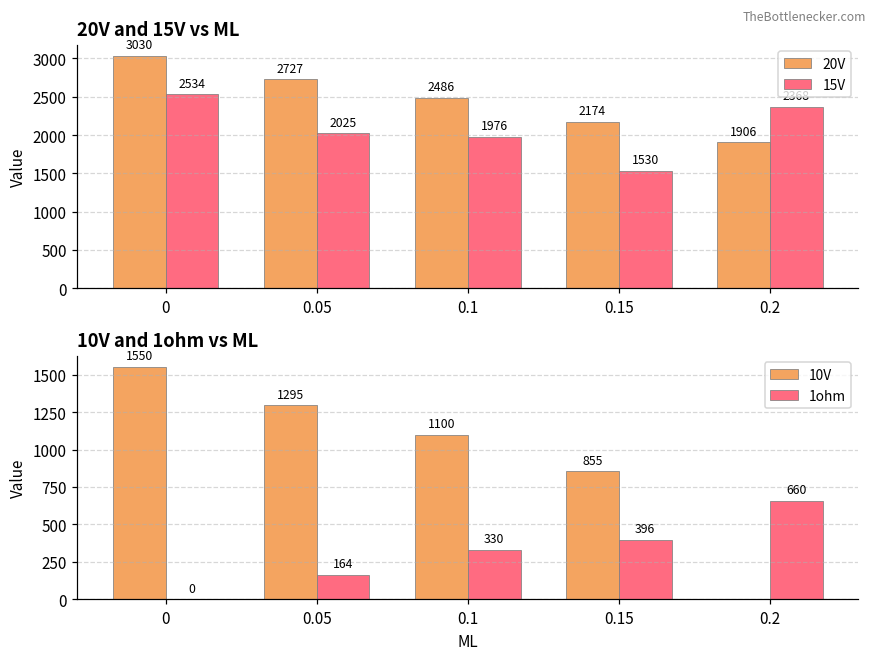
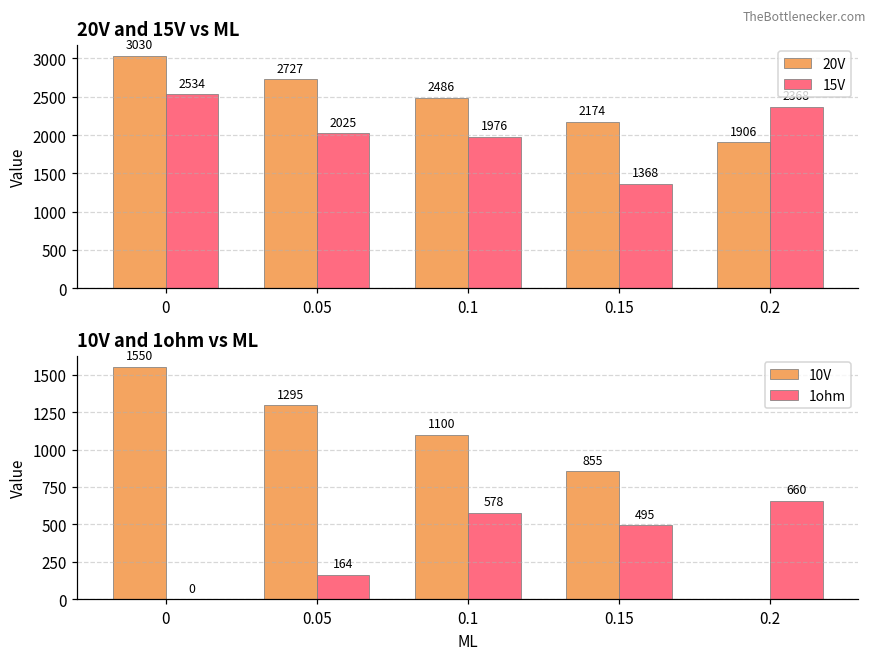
20V and 15V vs ML, 15V, 0.15: 1530 -> 1368
10V and 1ohm vs ML, 1ohm, 0.1: 330 -> 578
10V and 1ohm vs ML, 1ohm, 0.15: 396 -> 495
